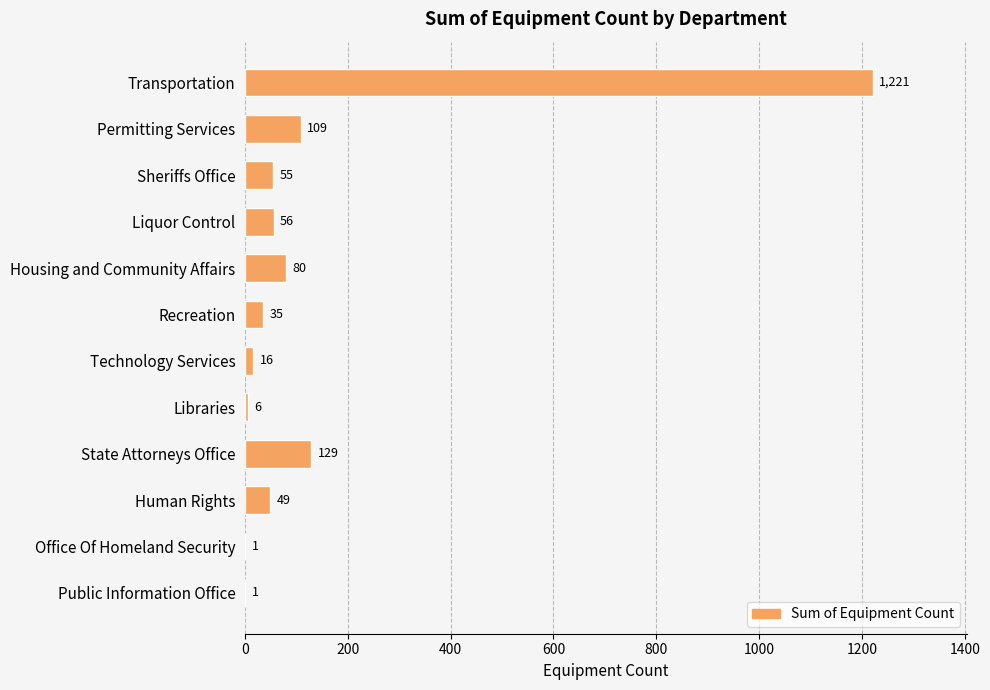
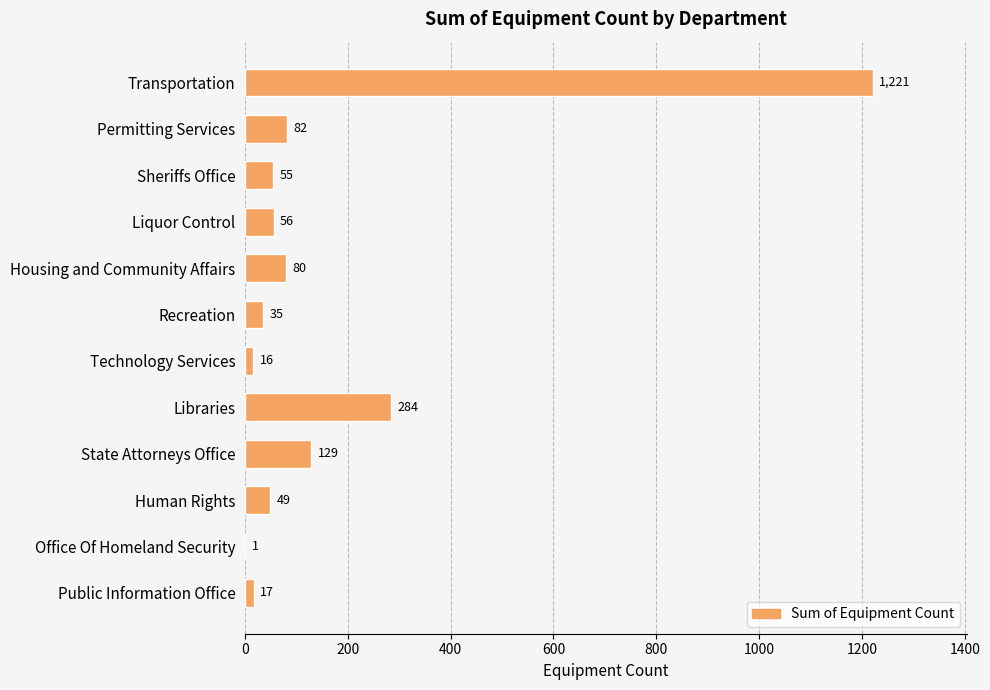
Permitting Services: 109 -> 82
Libraries: 6 -> 284
Public Information Office: 1 -> 17
